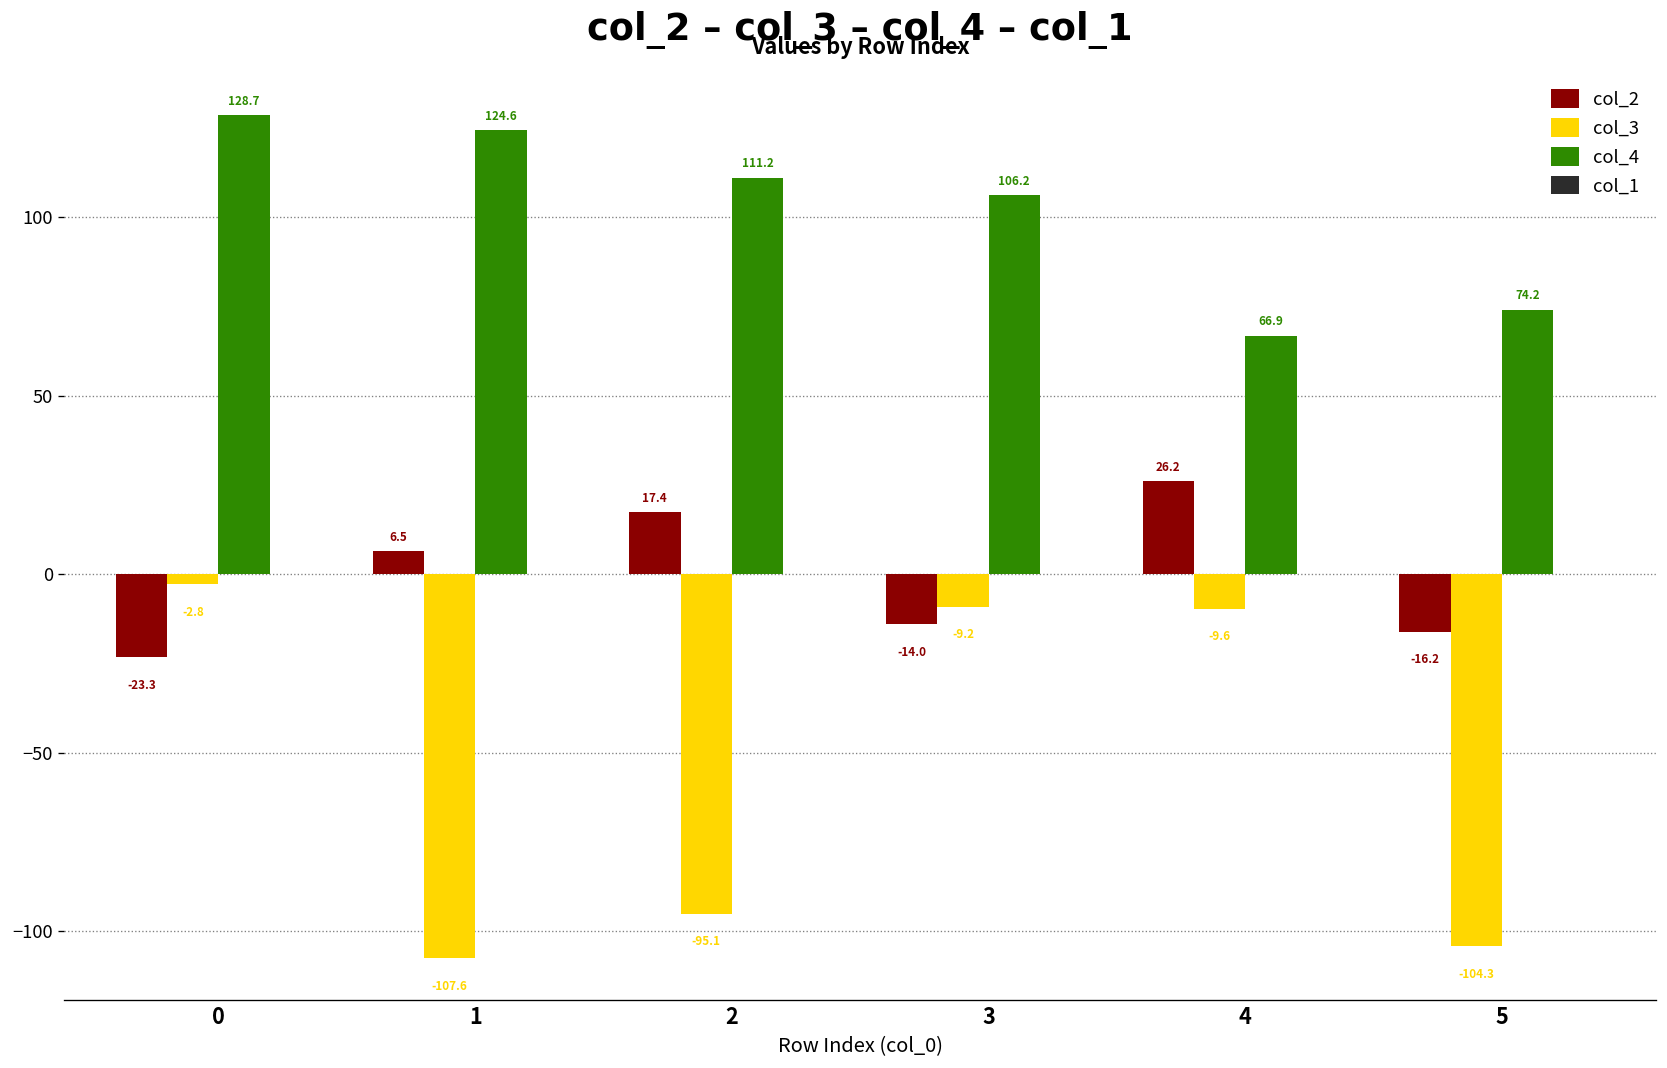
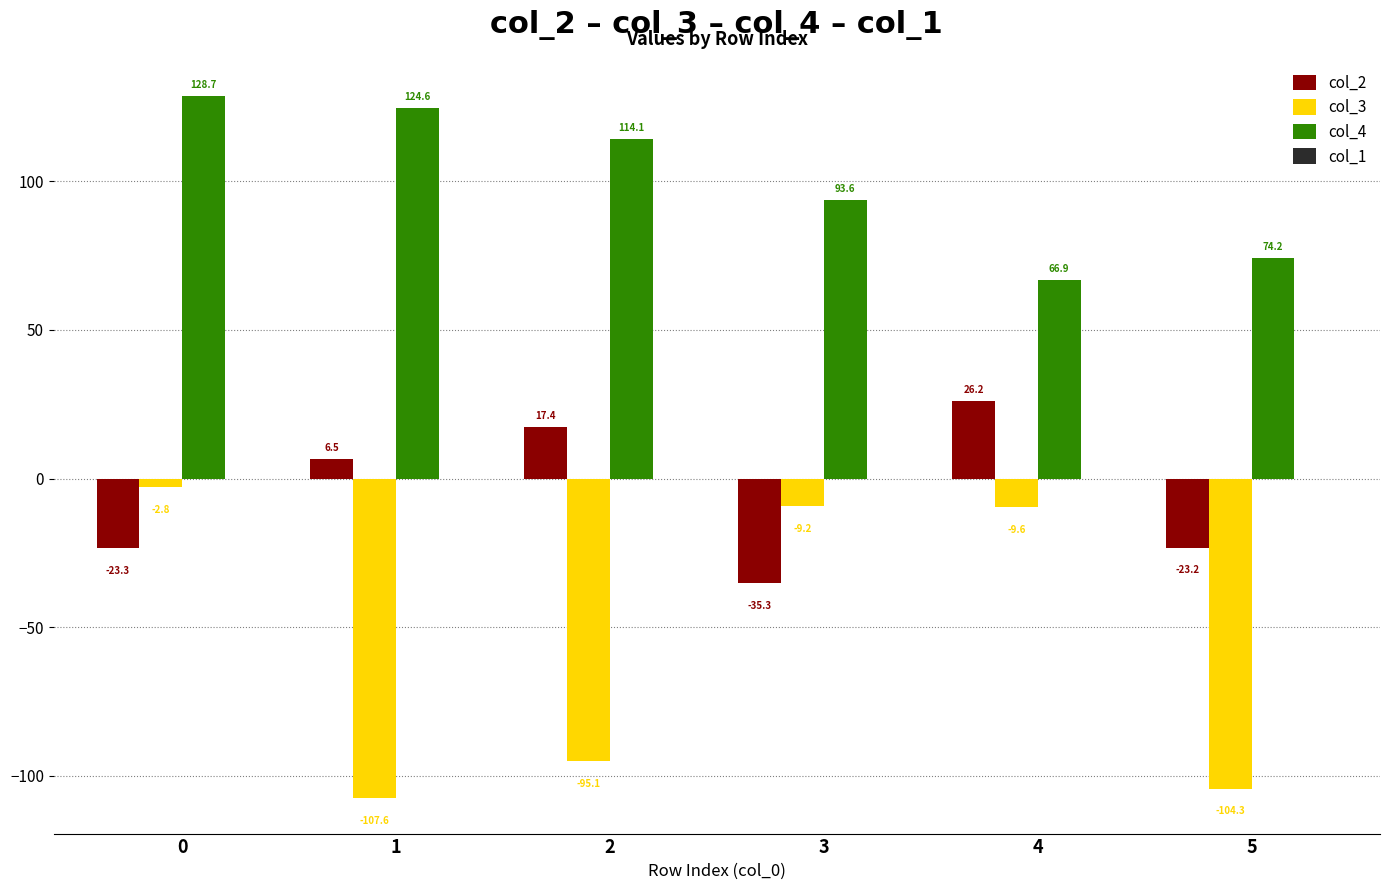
col_4, 2: 111.2 -> 114.1
col_2, 3: -14.0 -> -35.3
col_4, 3: 106.2 -> 93.6
col_2, 5: -16.2 -> -23.2
